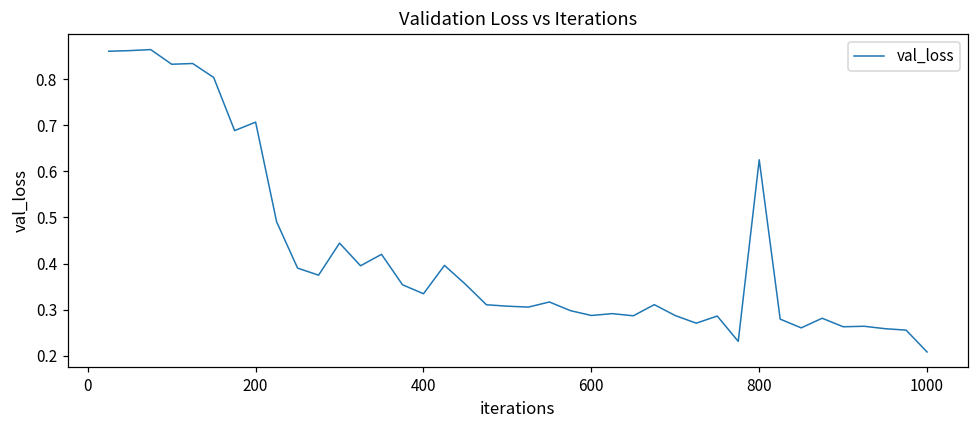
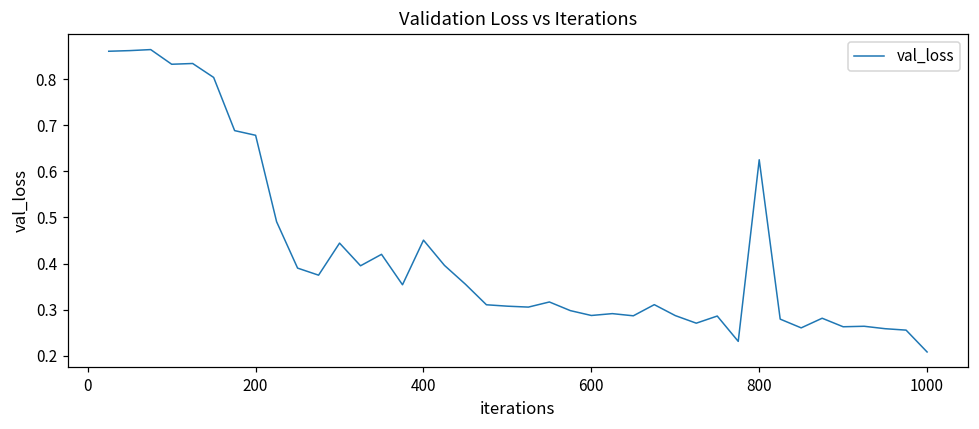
200: 0.71 -> 0.68
400: 0.33 -> 0.45
